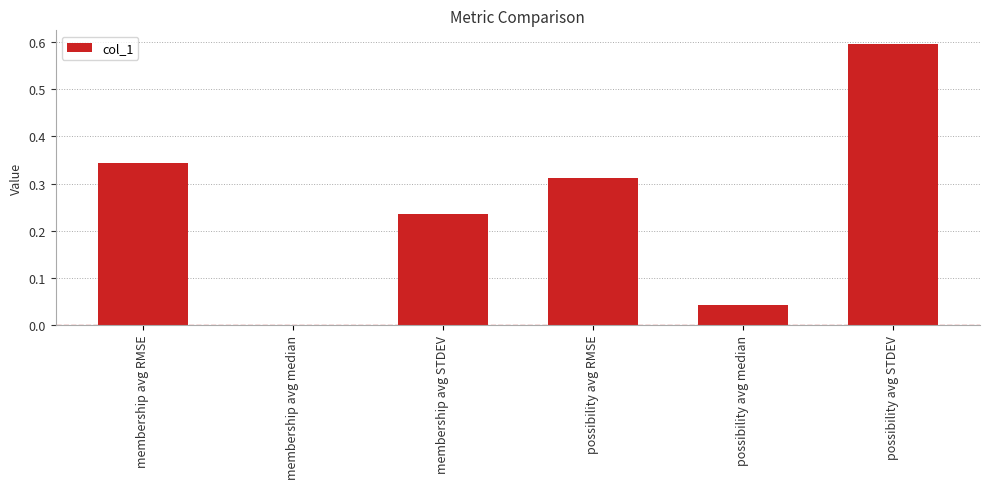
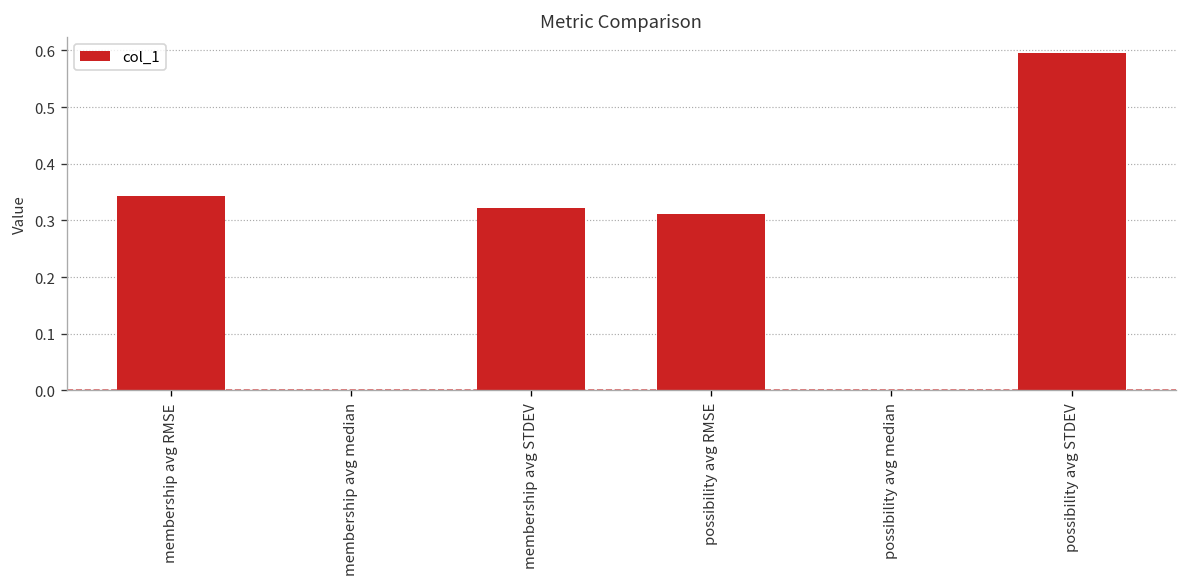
membership avg STDEV: 0.24 -> 0.32
possibility avg median: 0.04 -> 0.00
